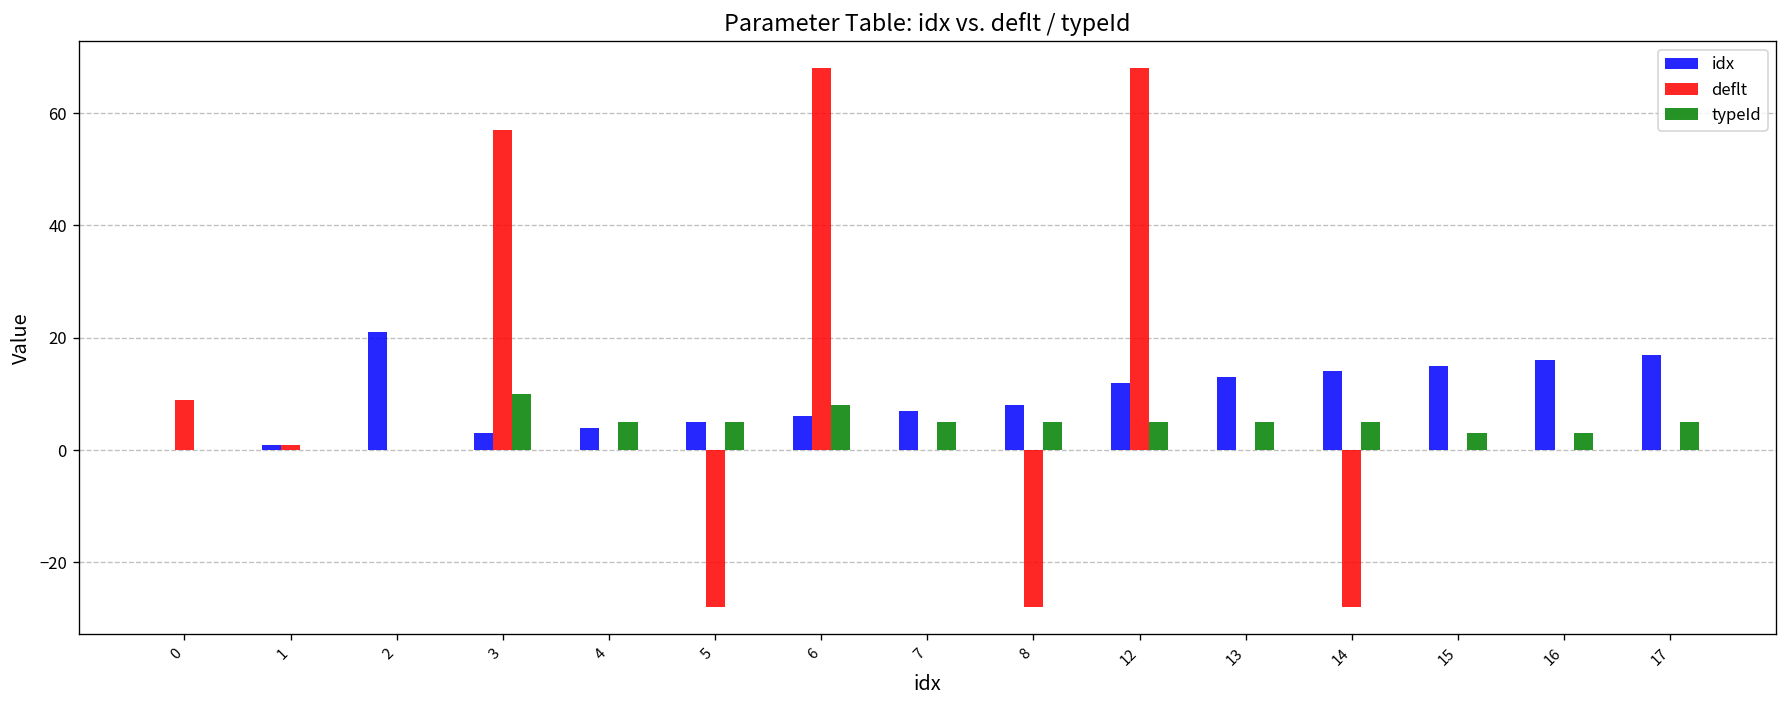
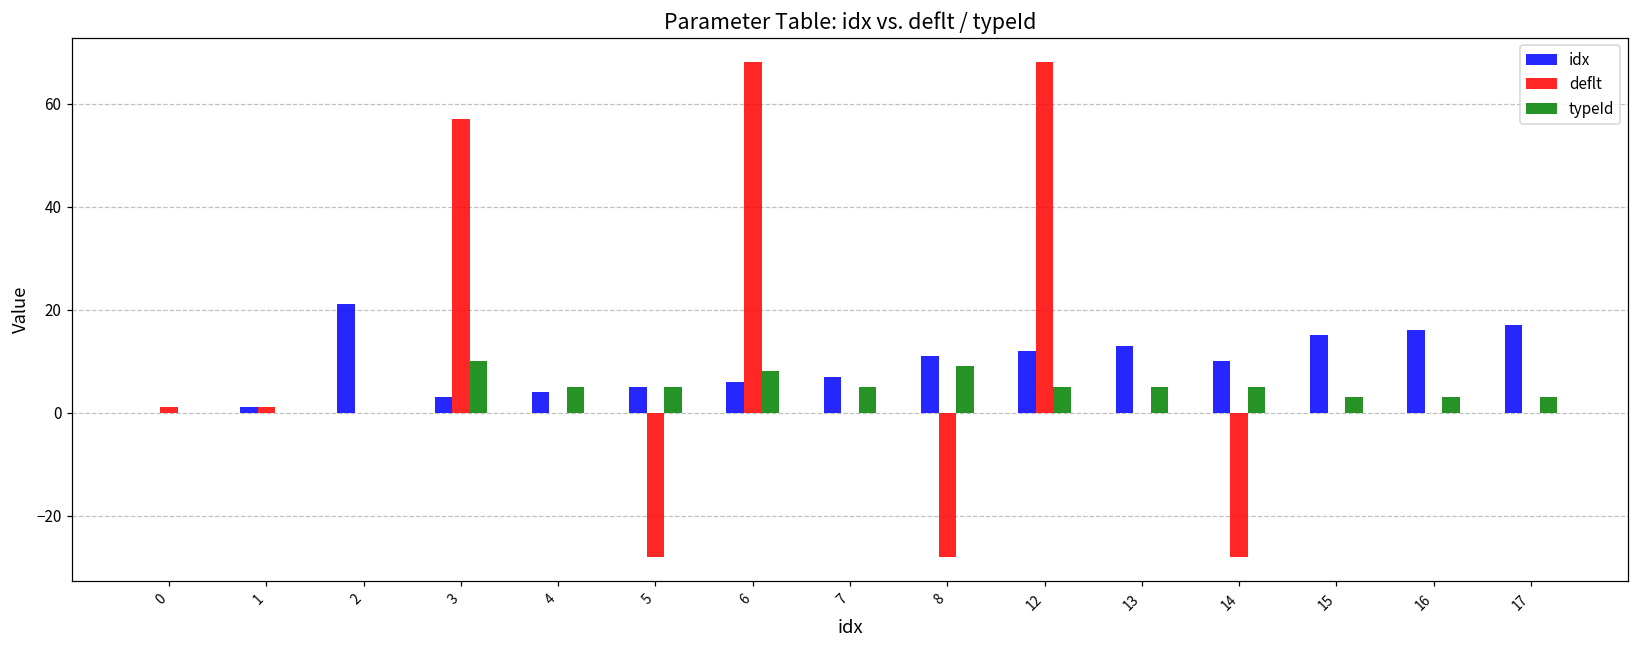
deflt, 0: 9 -> 1
idx, 8: 8 -> 11
typeId, 8: 5 -> 9
idx, 14: 14 -> 10
typeId, 17: 5 -> 3
